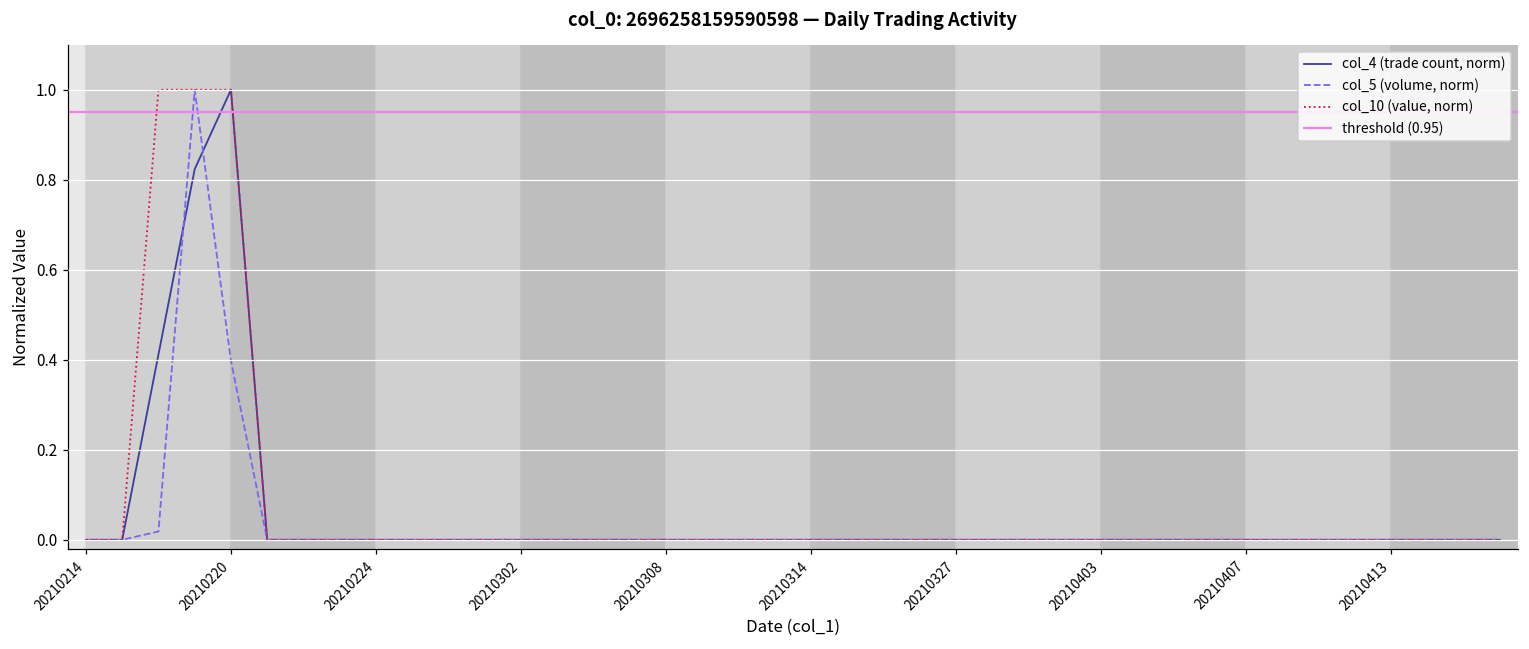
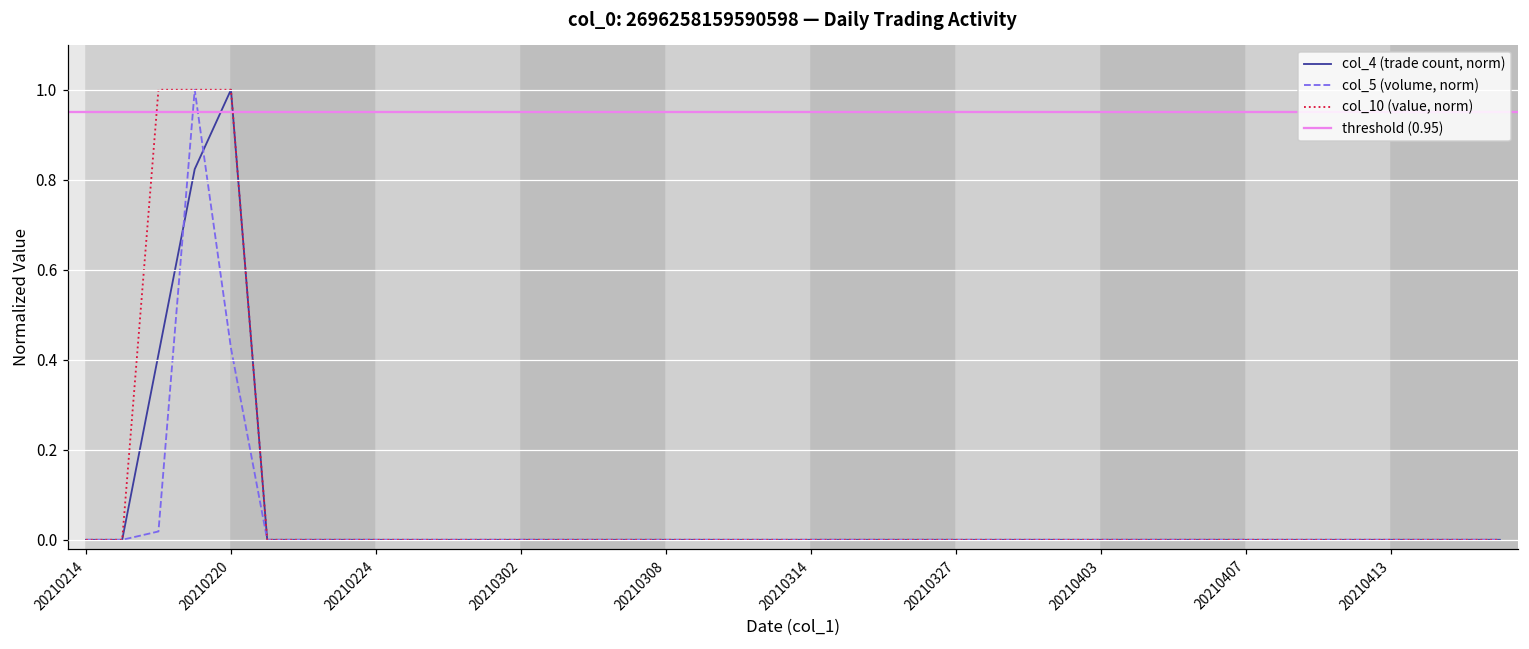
col_5 (volume, norm), 20210220: 0.40 -> 0.43
